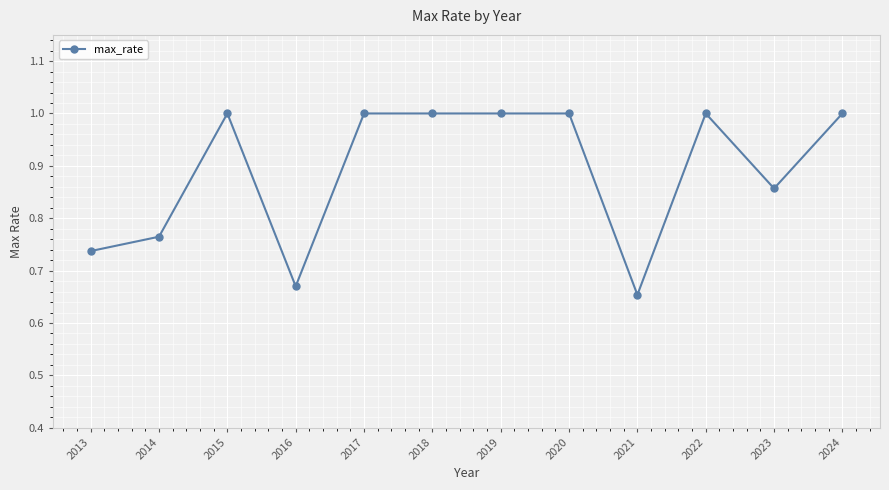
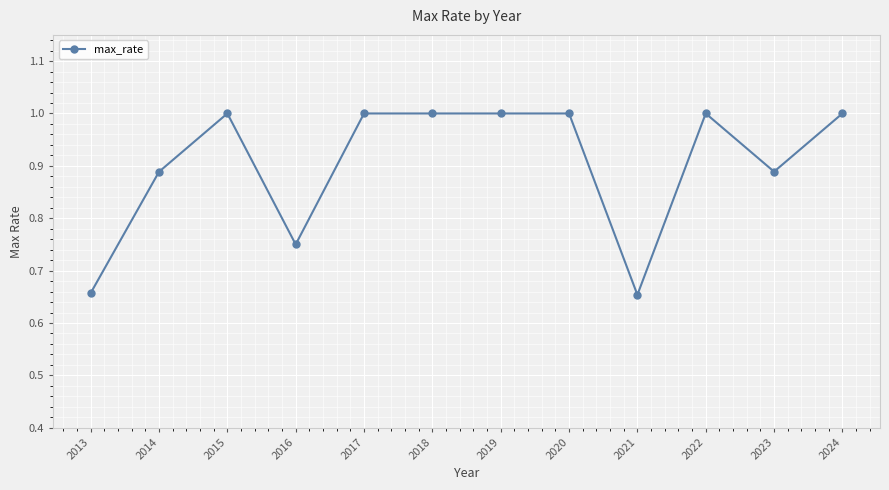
2013: 0.74 -> 0.66
2014: 0.76 -> 0.89
2016: 0.67 -> 0.75
2023: 0.86 -> 0.89
